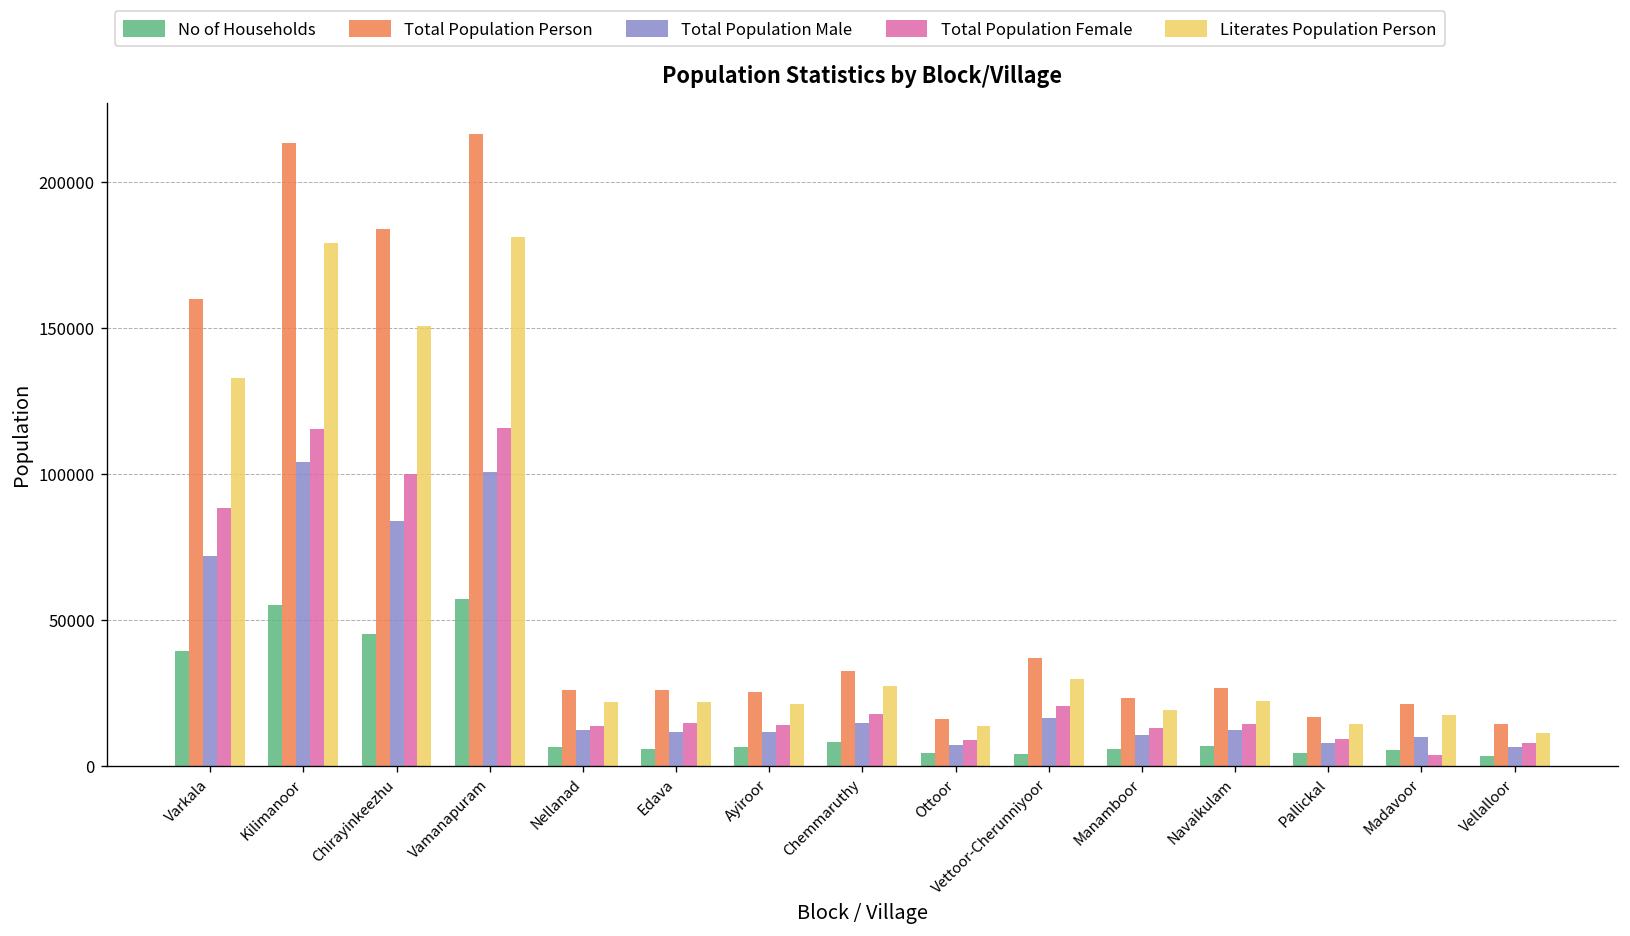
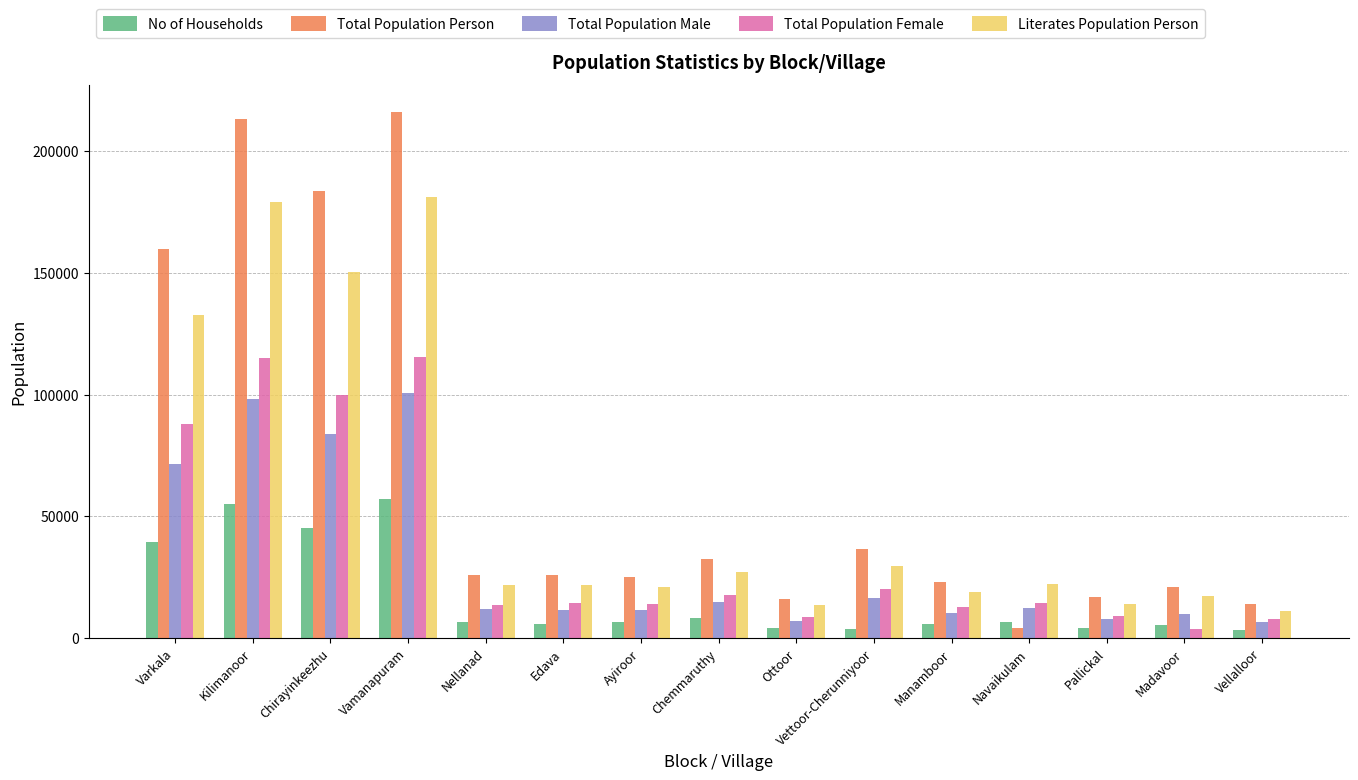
Total Population Male, Kilimanoor: 104000 -> 98000
Total Population Person, Navaikulam: 27000 -> 4000
